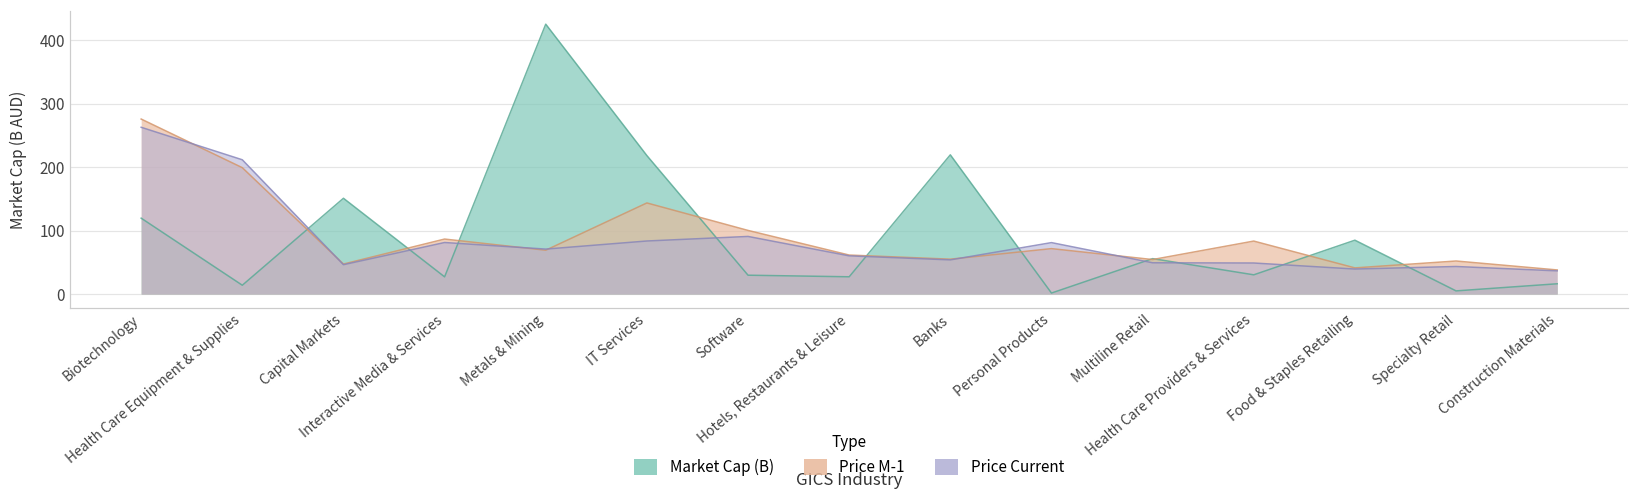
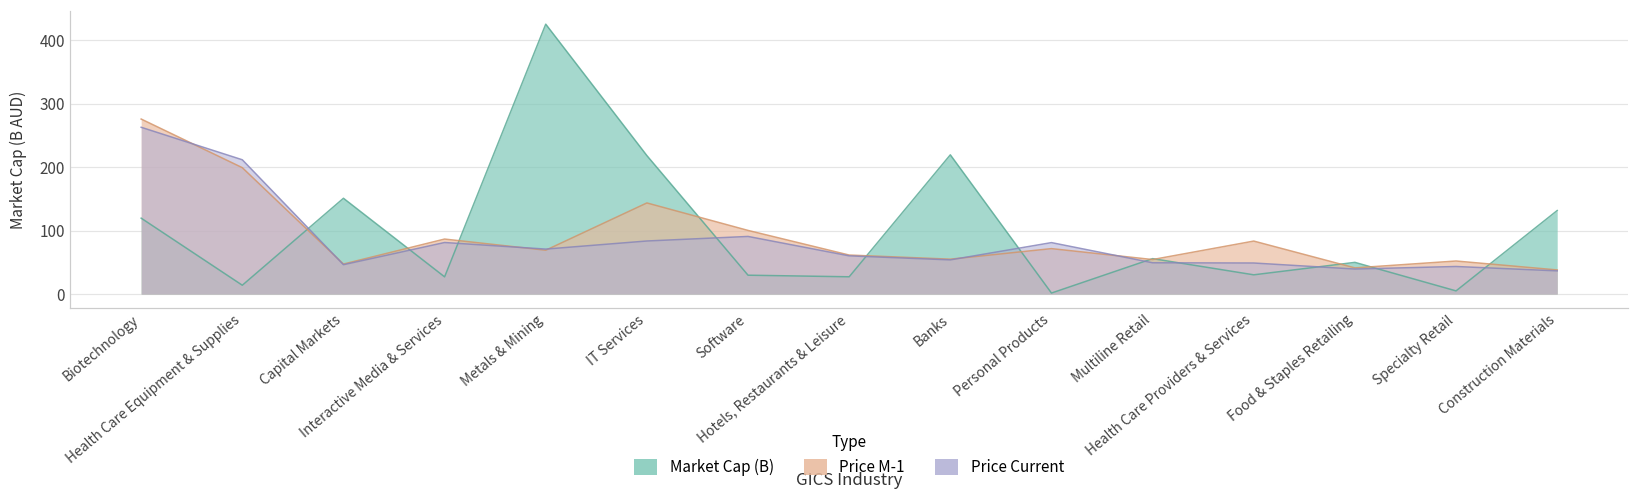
Market Cap (B), Food & Staples Retailing: 80 -> 50
Market Cap (B), Construction Materials: 20 -> 130
